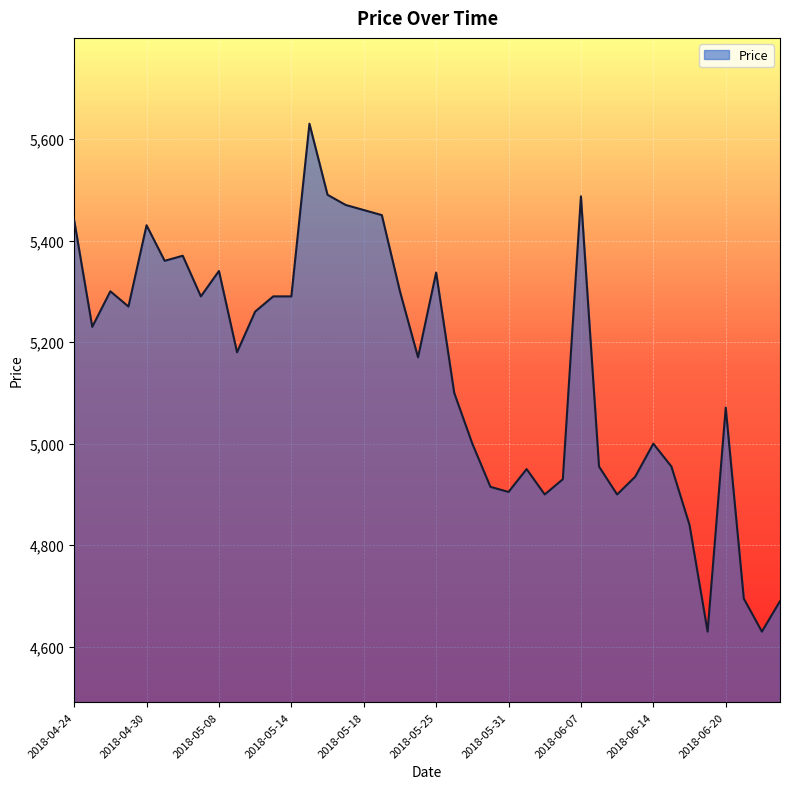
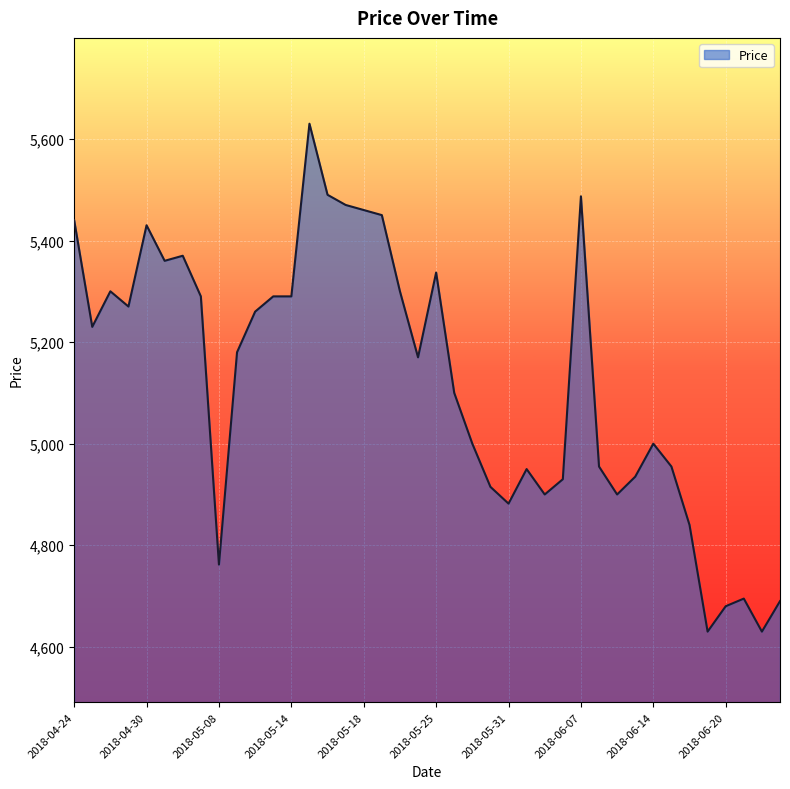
2018-05-08: 5,340 -> 4,760
2018-05-31: 4,910 -> 4,880
2018-06-20: 5,070 -> 4,680
